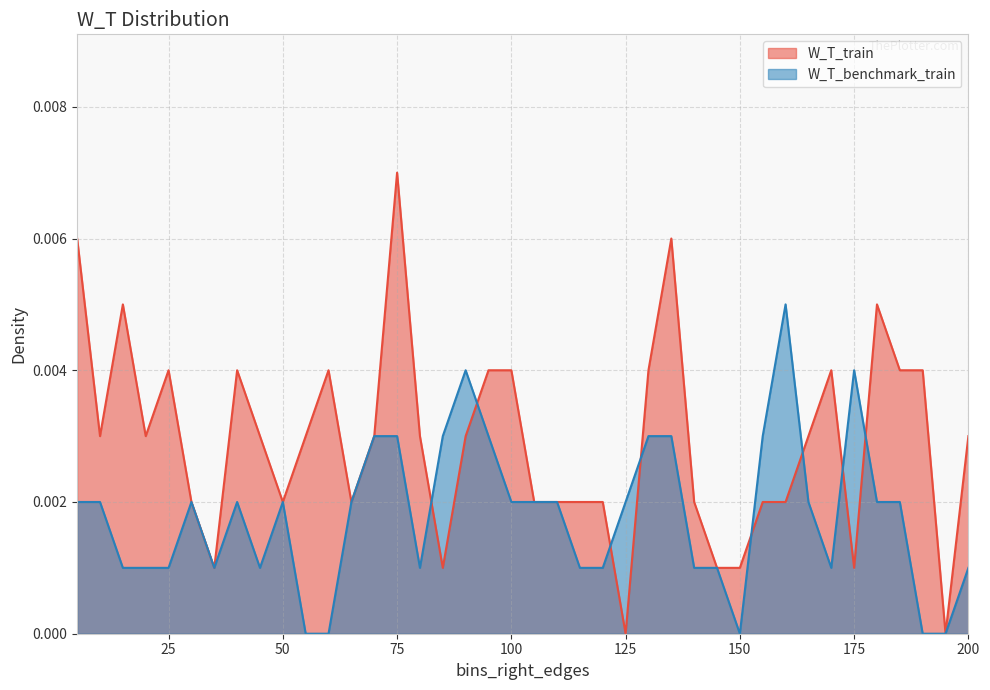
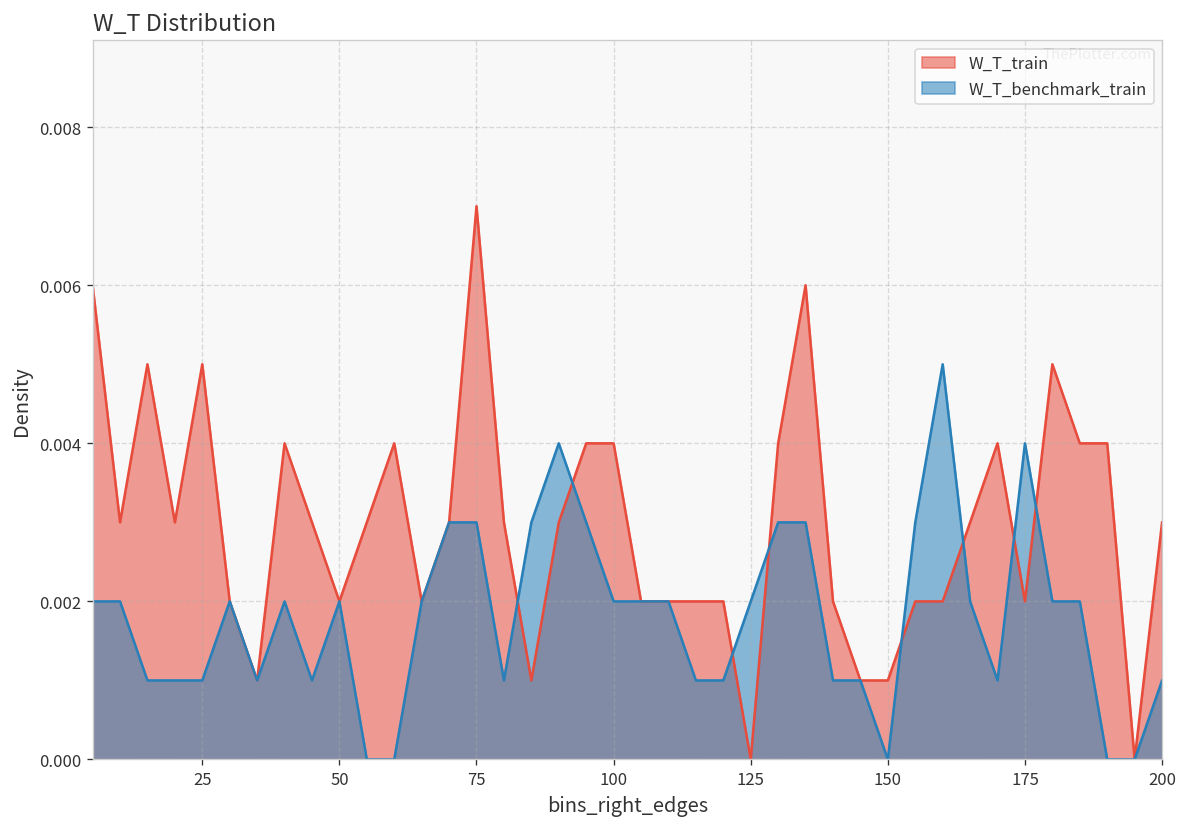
W_T_train, 25: 0.004 -> 0.005
W_T_train, 175: 0.001 -> 0.002
